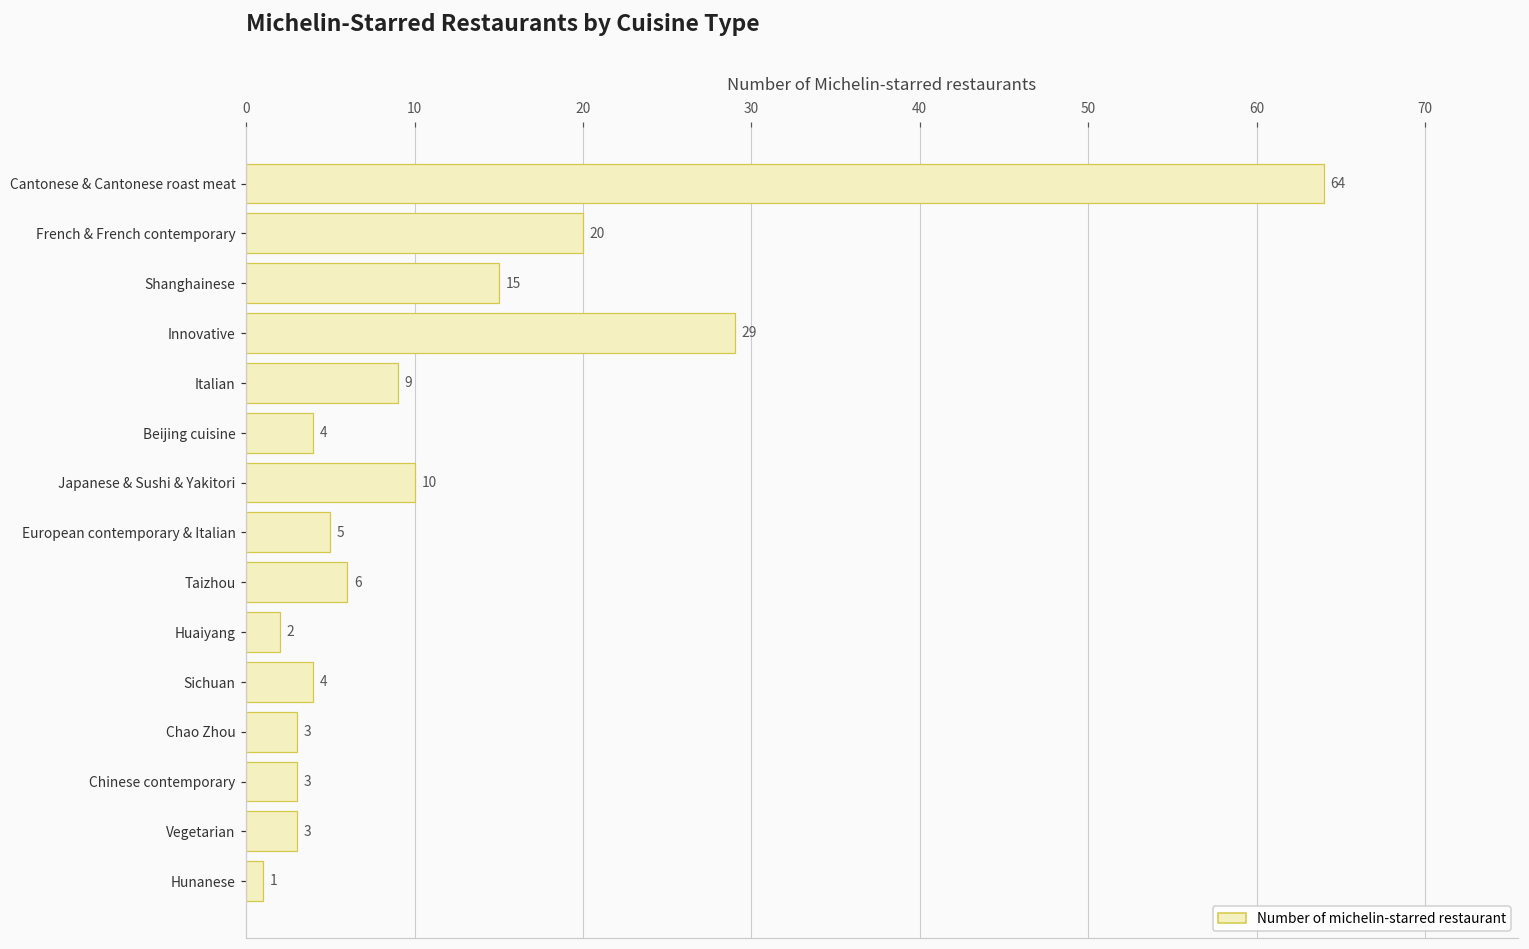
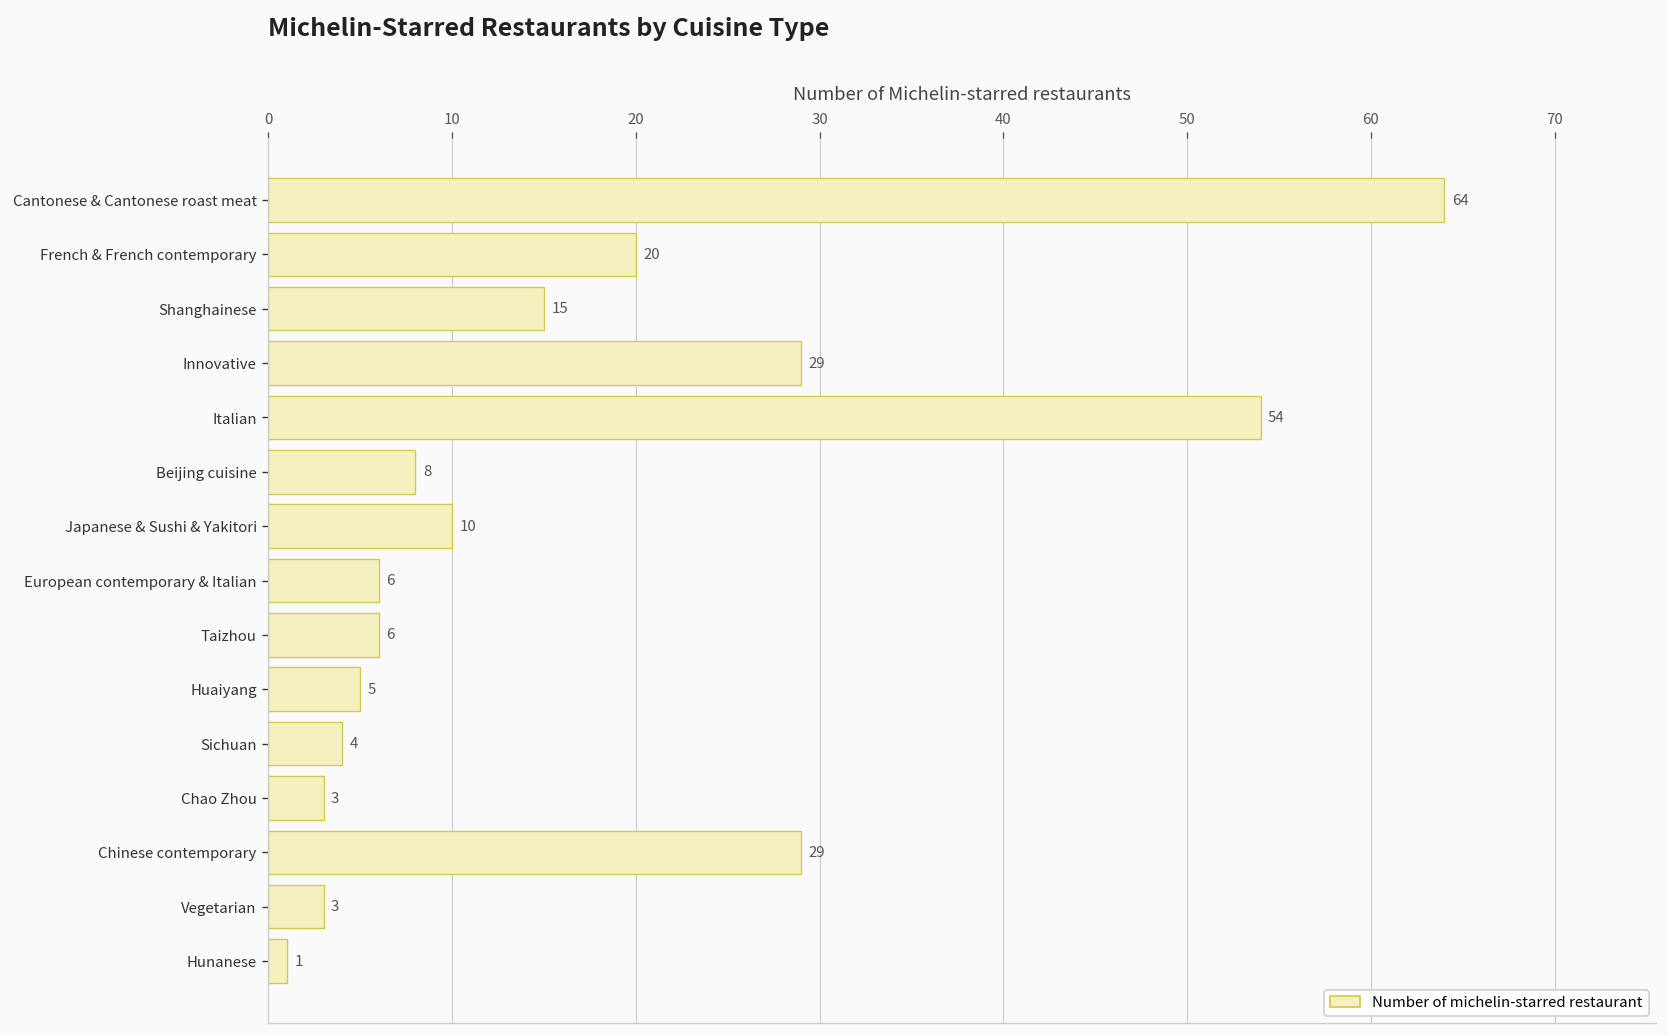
Italian: 9 -> 54
Beijing cuisine: 4 -> 8
European contemporary & Italian: 5 -> 6
Huaiyang: 2 -> 5
Chinese contemporary: 3 -> 29
